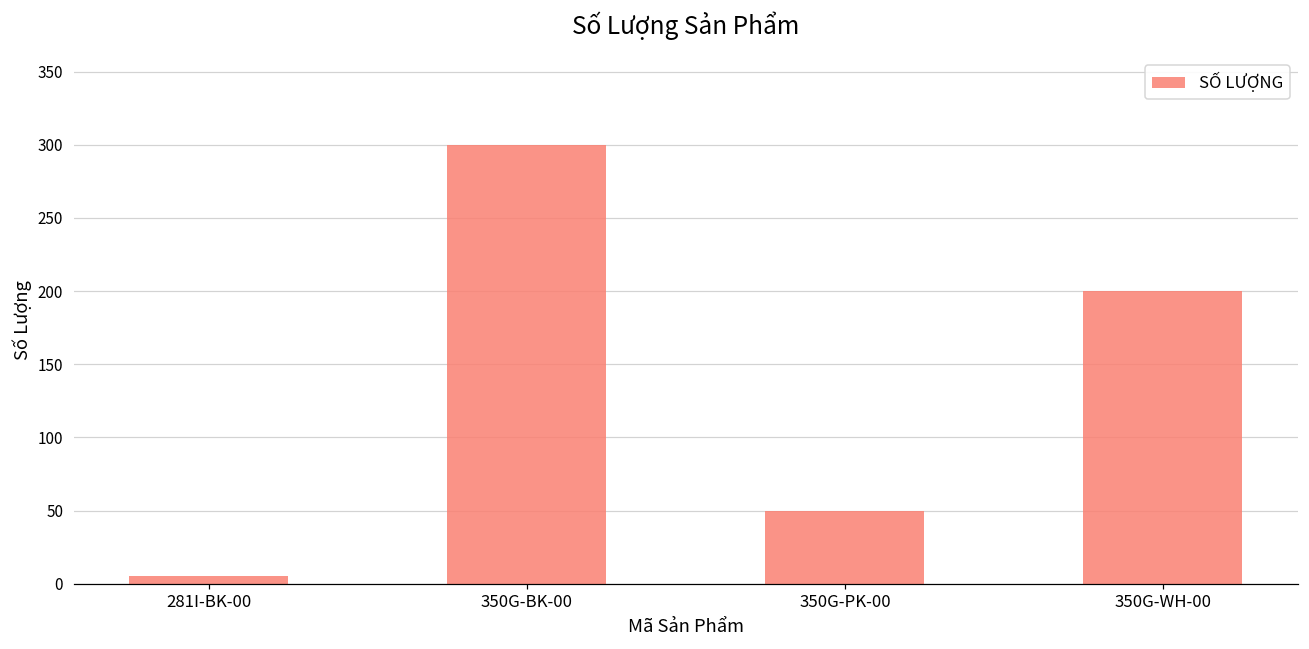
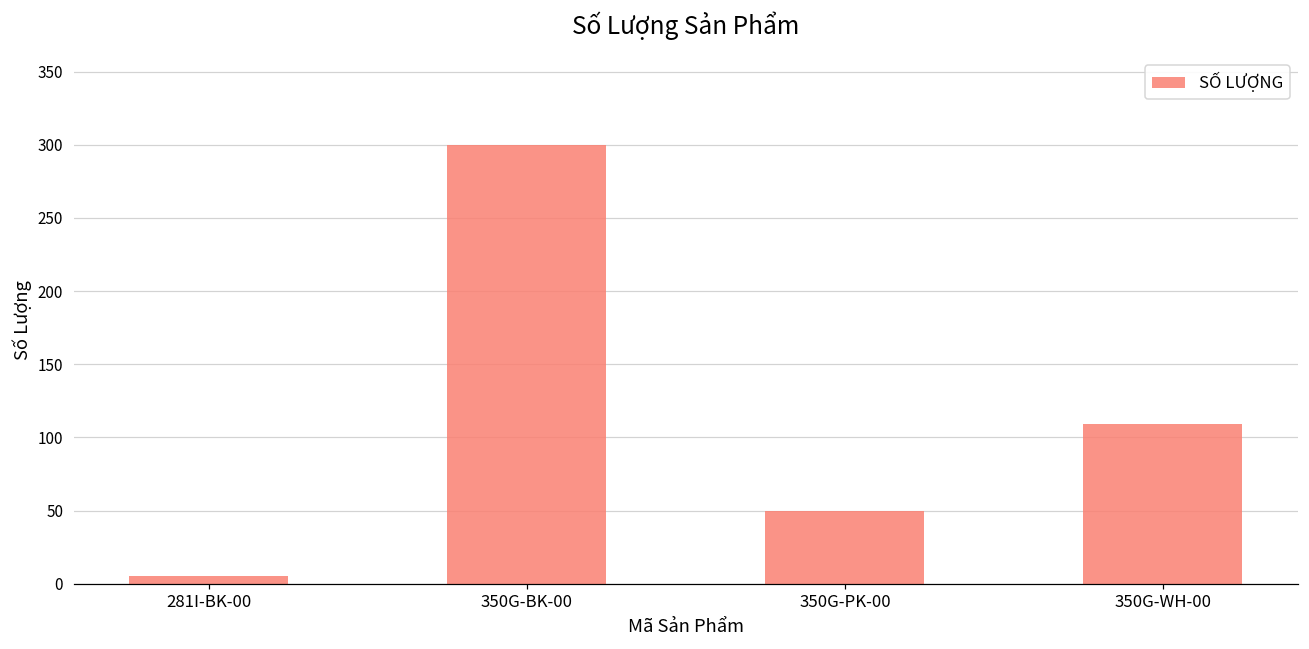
350G-WH-00: 200 -> 109
